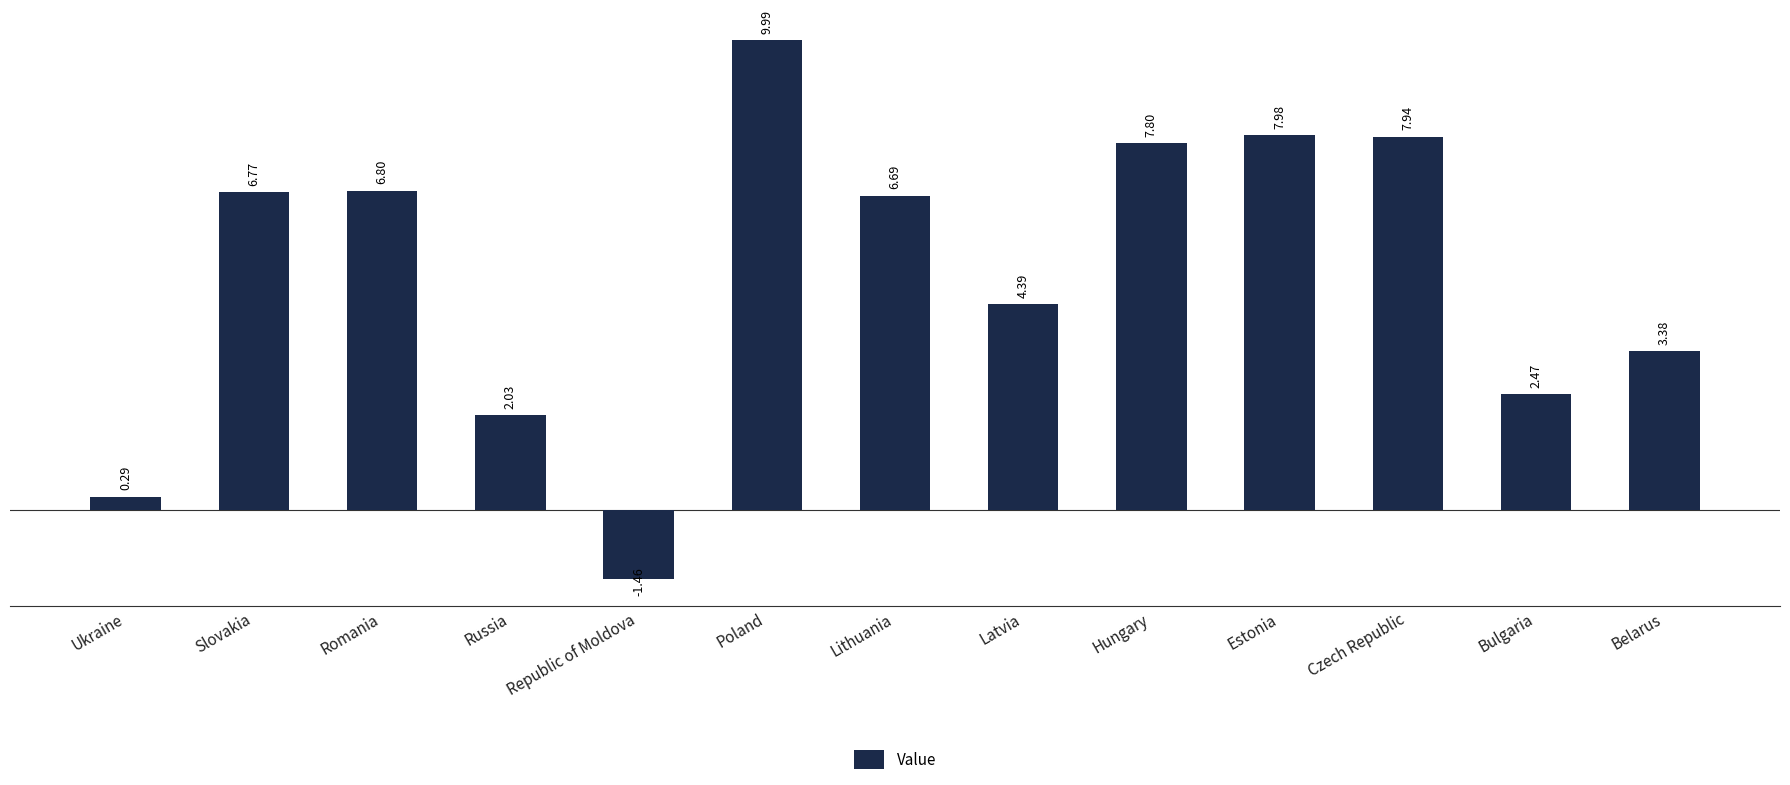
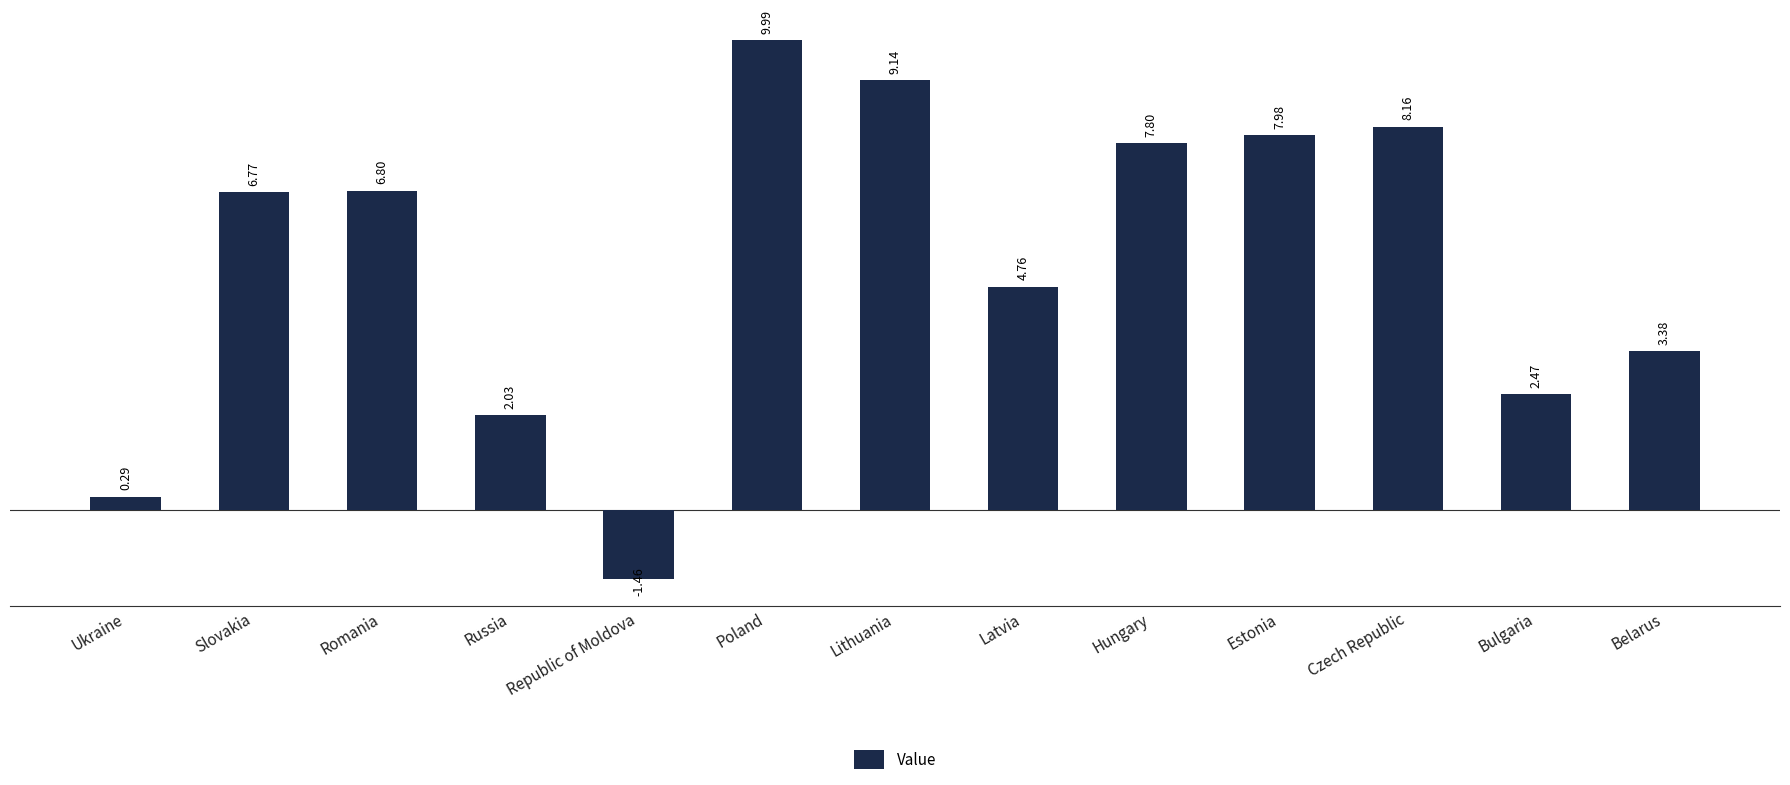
Lithuania: 6.69 -> 9.14
Latvia: 4.39 -> 4.76
Czech Republic: 7.94 -> 8.16
